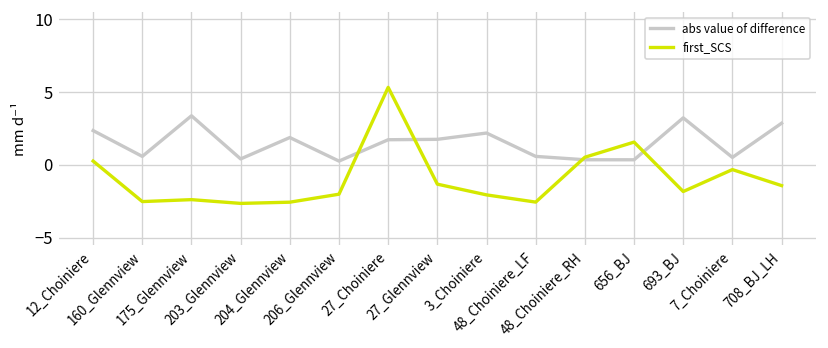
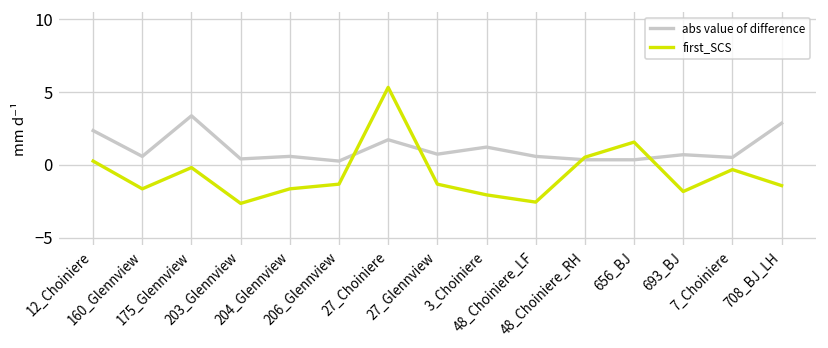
first_SCS, 160_Glennview: -2.5 -> -1.6
first_SCS, 175_Glennview: -2.4 -> -0.2
abs value of difference, 204_Glennview: 1.9 -> 0.6
first_SCS, 204_Glennview: -2.6 -> -1.6
first_SCS, 206_Glennview: -2.0 -> -1.3
abs value of difference, 27_Glennview: 1.8 -> 0.7
abs value of difference, 3_Choiniere: 2.2 -> 1.2
abs value of difference, 693_BJ: 3.2 -> 0.7
